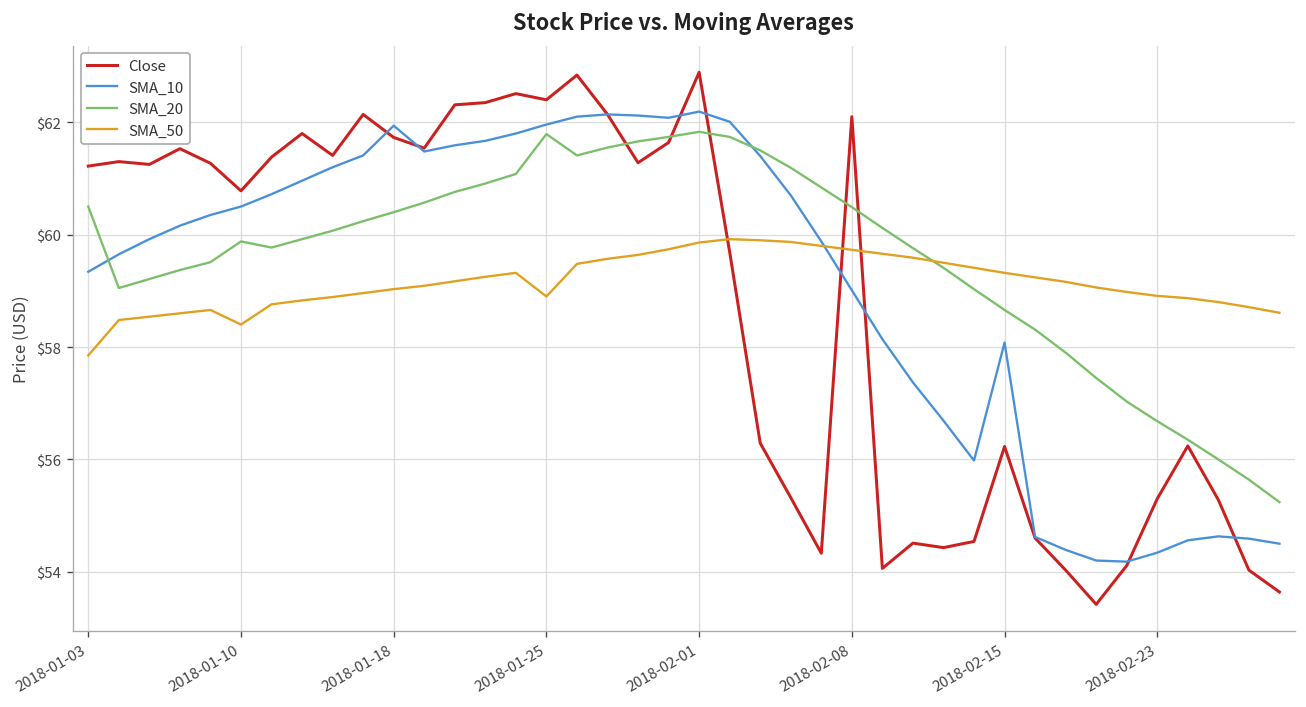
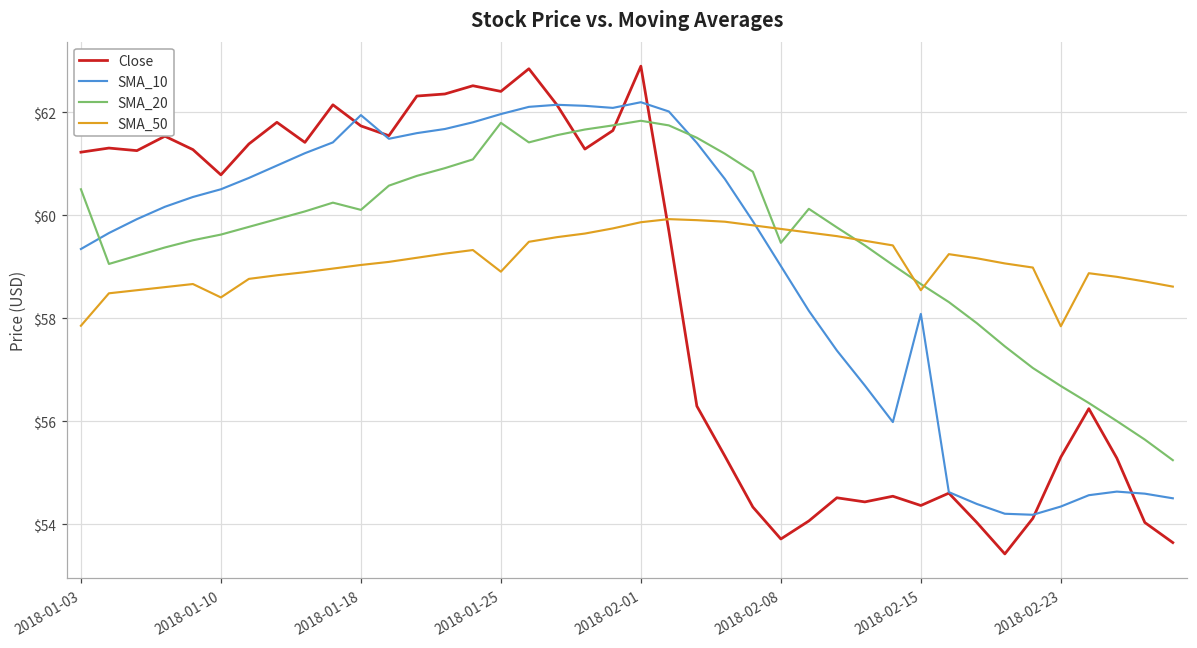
SMA_20, 2018-01-10: $59.9 -> $59.6
SMA_20, 2018-01-18: $60.4 -> $60.1
Close, 2018-02-08: $62.1 -> $53.7
SMA_20, 2018-02-08: $60.5 -> $59.5
Close, 2018-02-15: $56.2 -> $54.4
SMA_50, 2018-02-15: $59.3 -> $58.5
SMA_50, 2018-02-23: $58.9 -> $57.8
